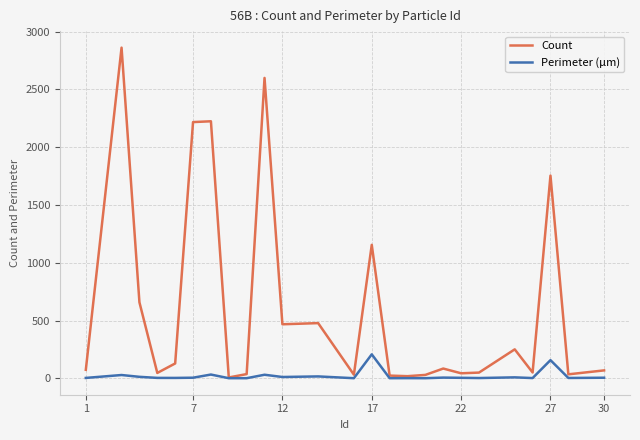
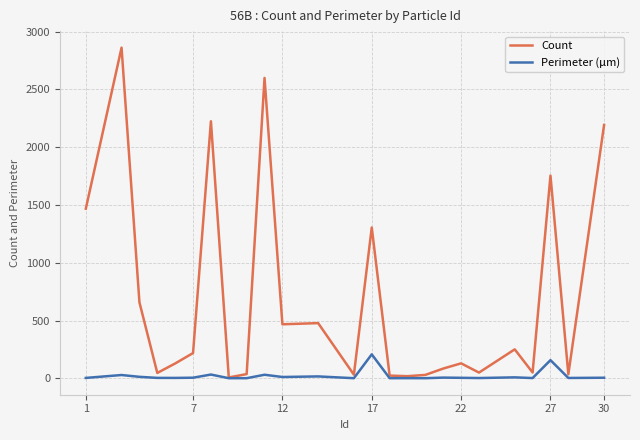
Count, 1: 70 -> 1470
Count, 7: 2220 -> 220
Count, 17: 1160 -> 1310
Count, 22: 40 -> 130
Count, 30: 70 -> 2190
